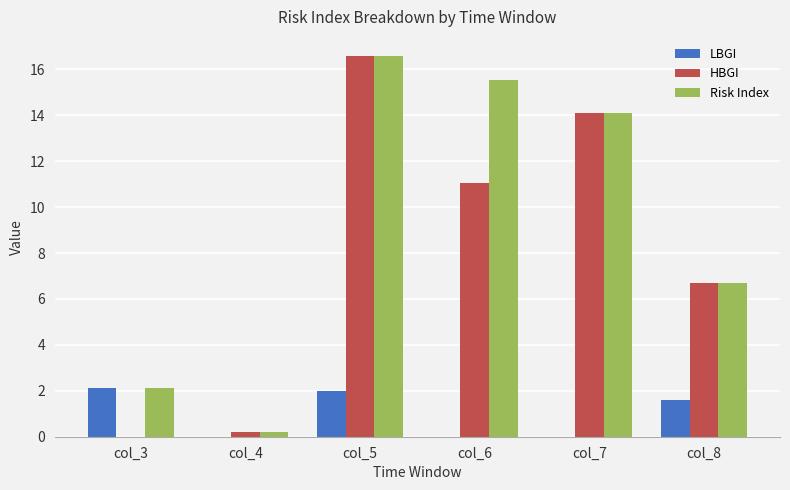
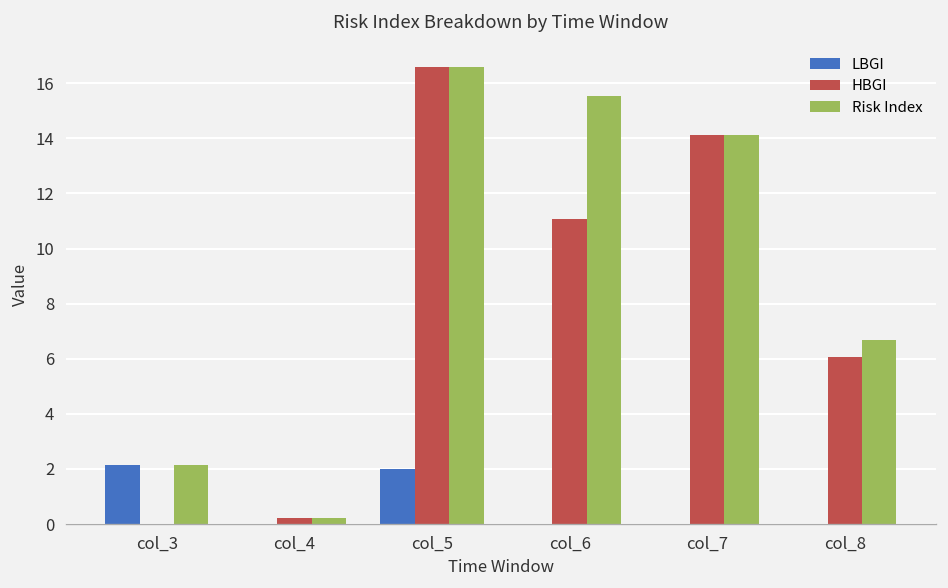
LBGI, col_8: 1.6 -> 0.0
HBGI, col_8: 6.7 -> 6.1
